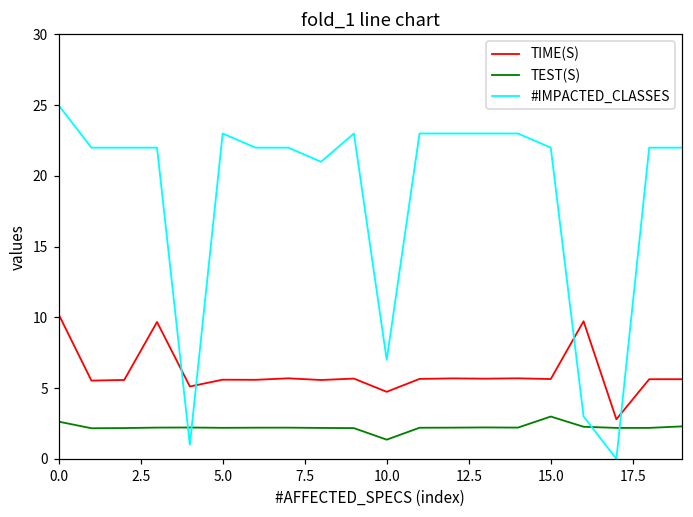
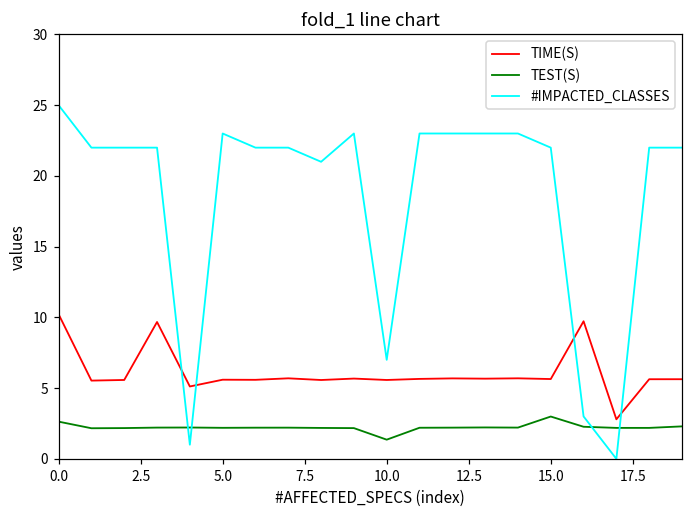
TIME(S), 10.0: 4.7 -> 5.6
